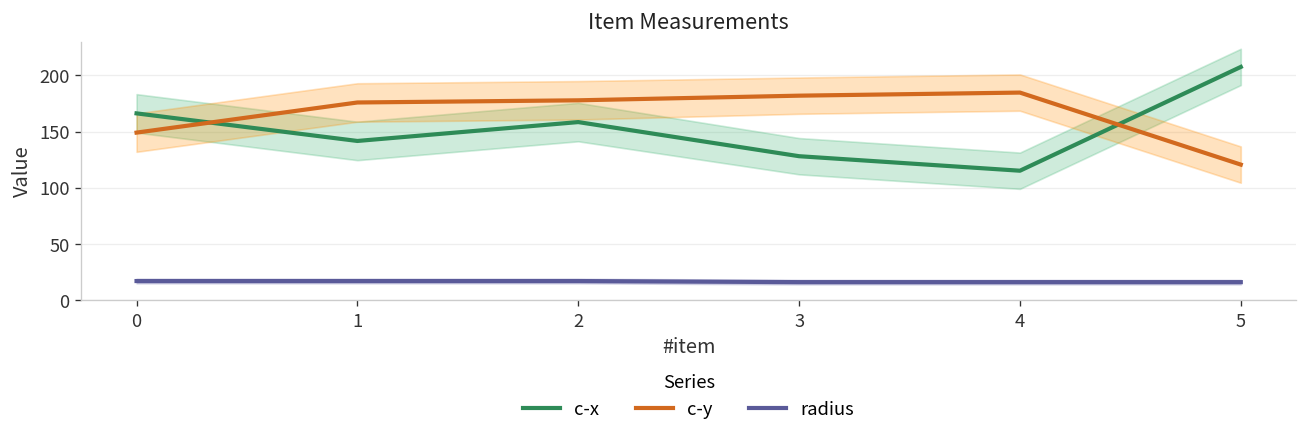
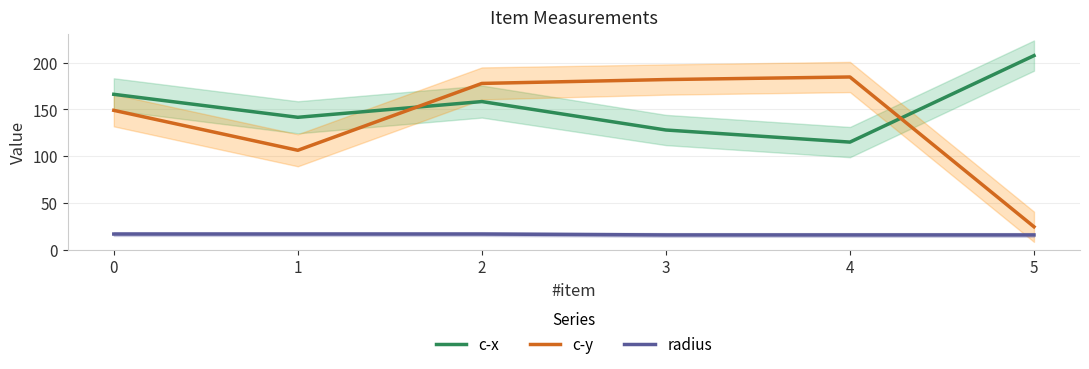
c-y, 1: 180 -> 110
c-y, 5: 120 -> 20
